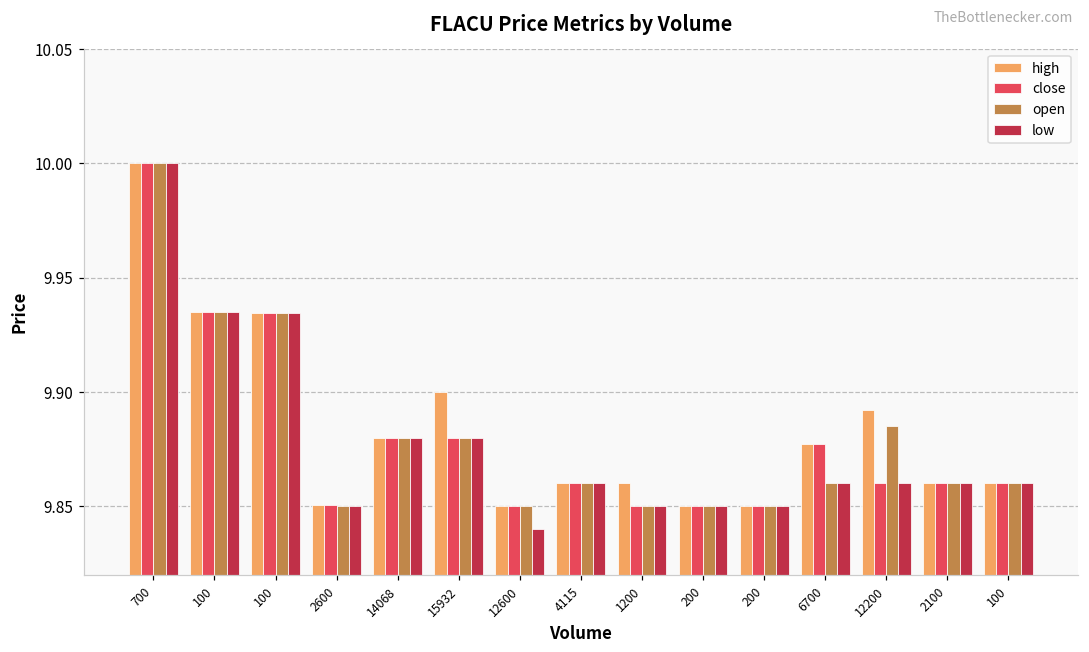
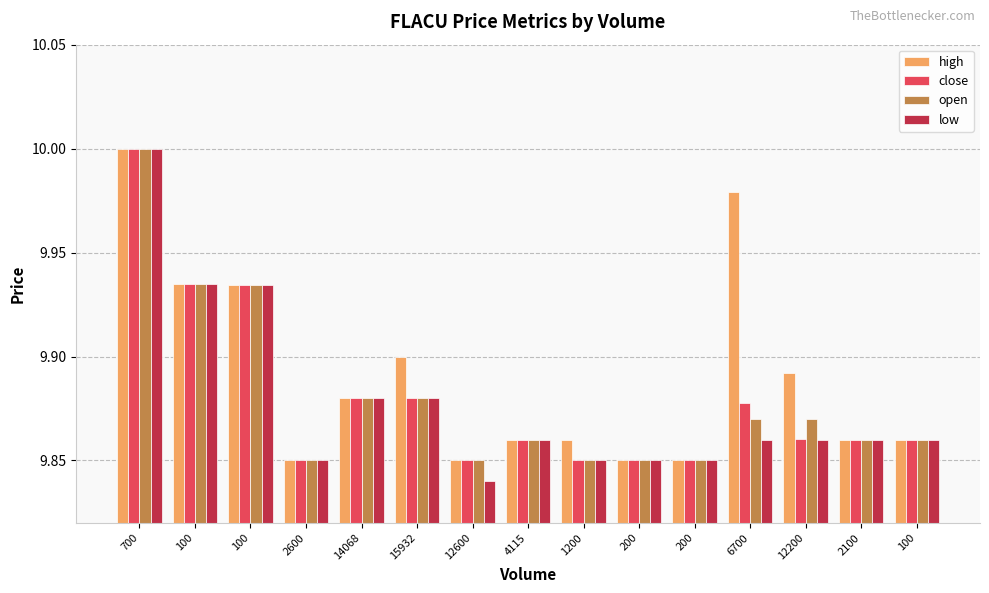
high, 6700: 9.877 -> 9.979
open, 6700: 9.86 -> 9.87
open, 12200: 9.885 -> 9.870
